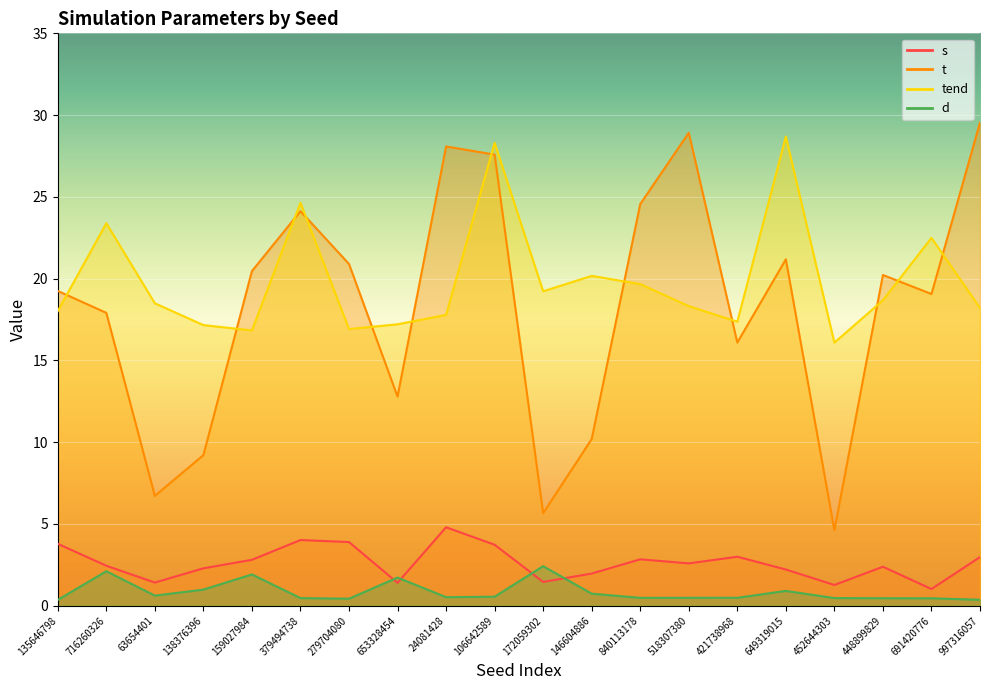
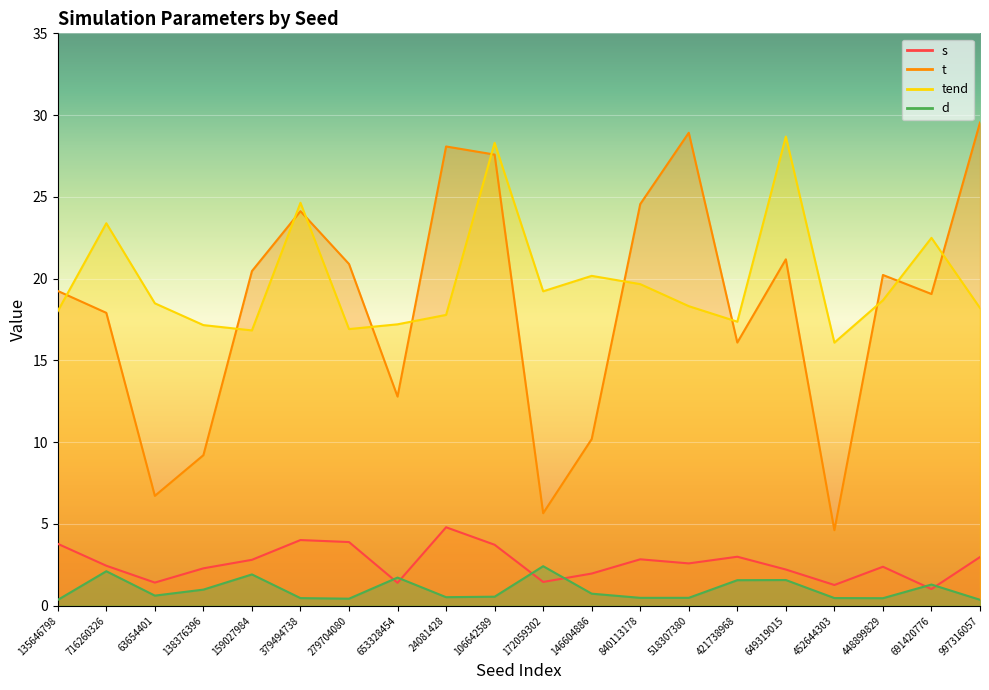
d, 421738968: 0.5 -> 1.6
d, 649319015: 0.9 -> 1.6
d, 691420776: 0.5 -> 1.3
